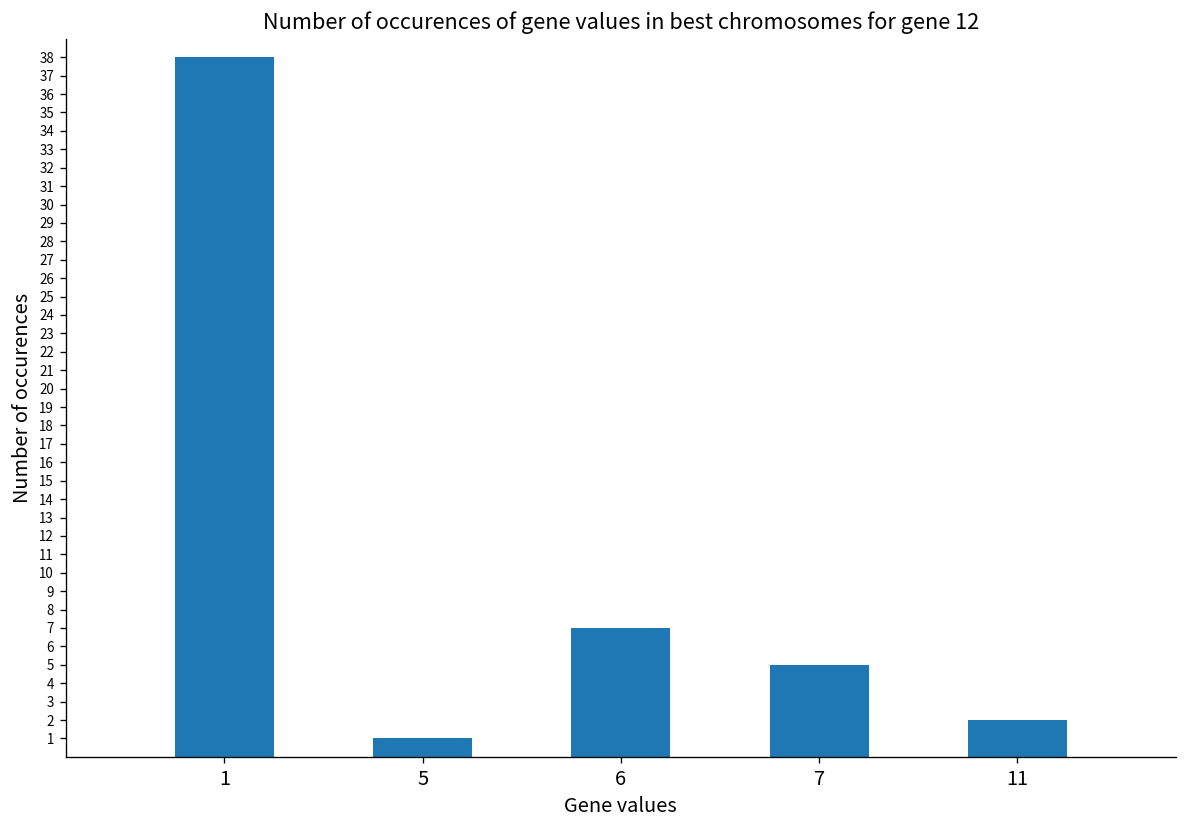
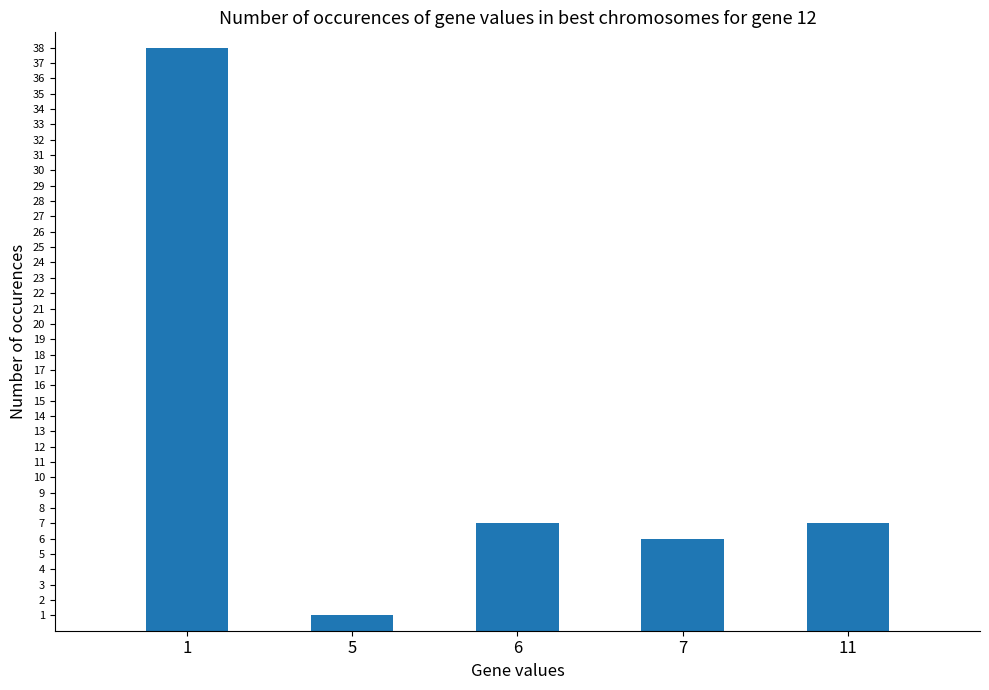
7: 5 -> 6
11: 2 -> 7
